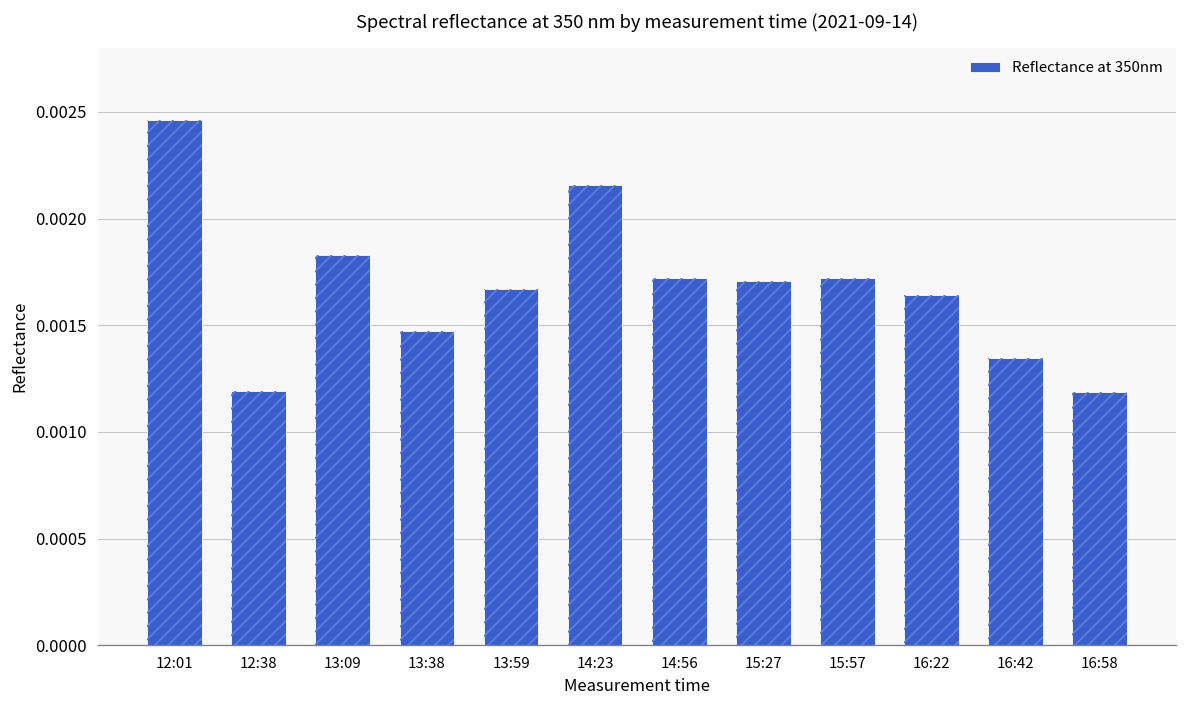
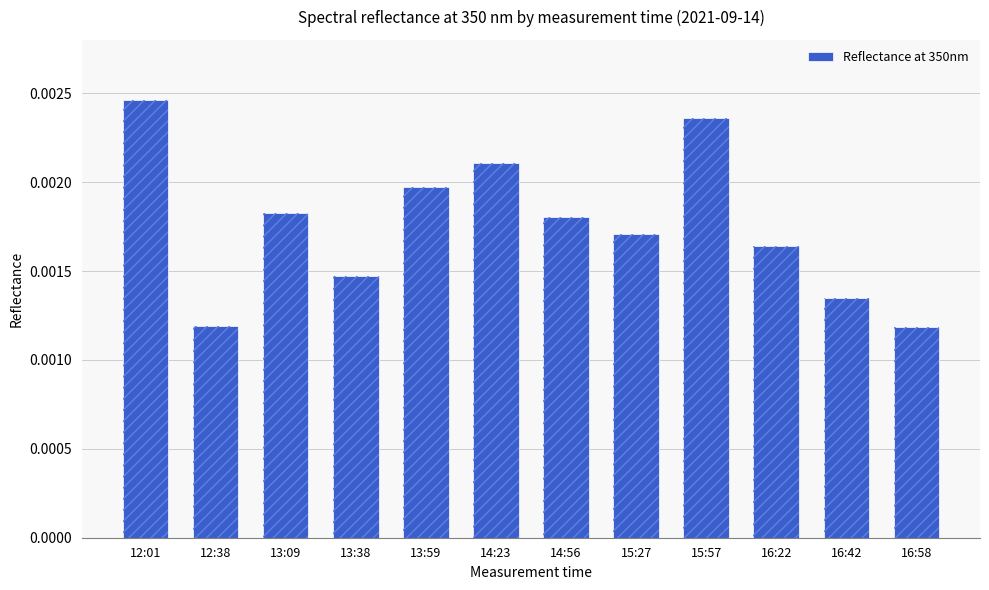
13:59: 0.00167 -> 0.00197
14:23: 0.00216 -> 0.00211
14:56: 0.00172 -> 0.00180
15:57: 0.00172 -> 0.00236
